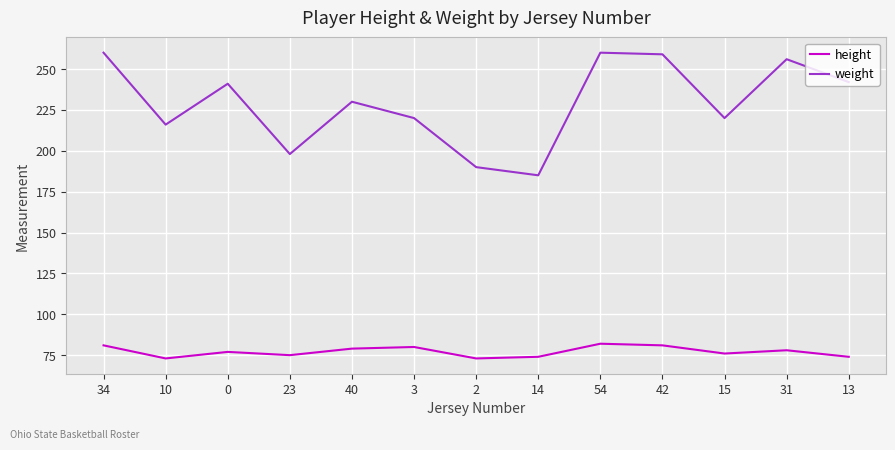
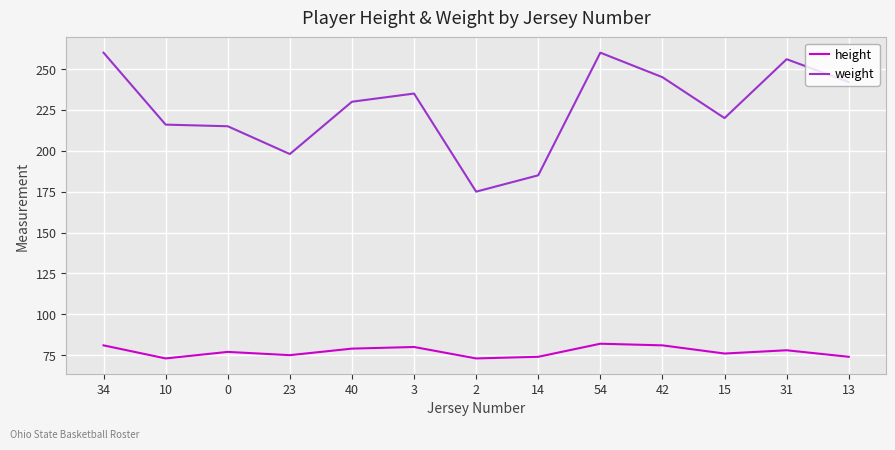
weight, 0: 241 -> 215
weight, 3: 220 -> 235
weight, 2: 190 -> 175
weight, 42: 259 -> 245
